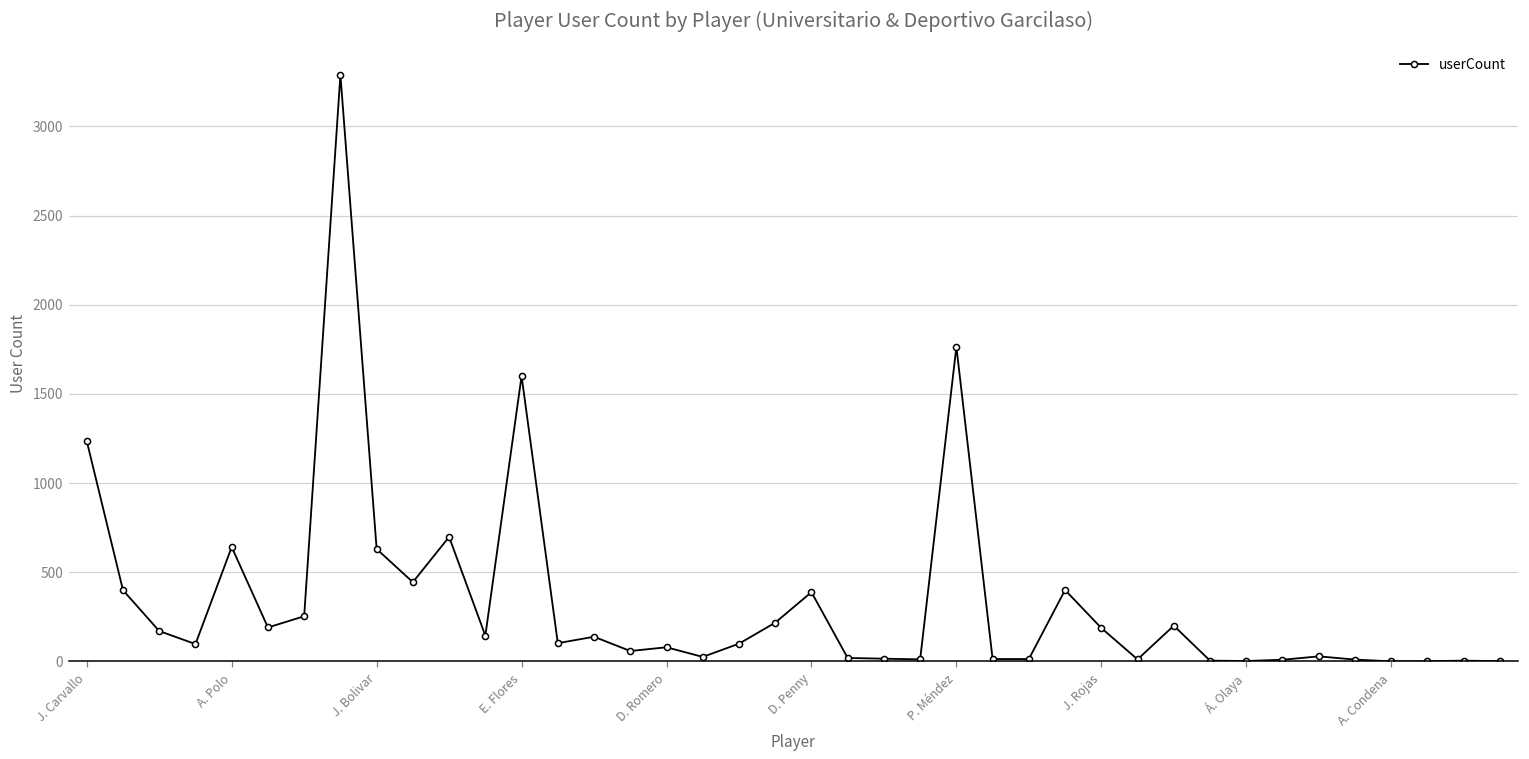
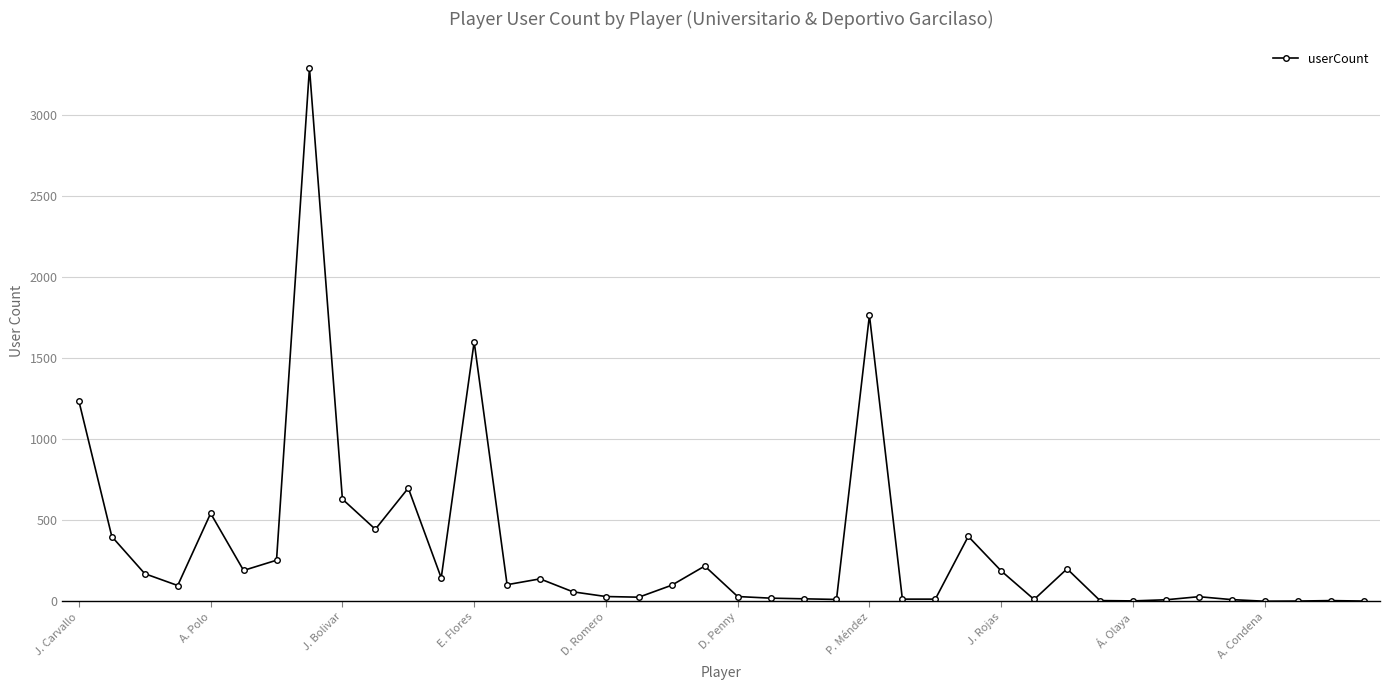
A. Polo: 640 -> 540
D. Romero: 80 -> 30
D. Penny: 390 -> 30
